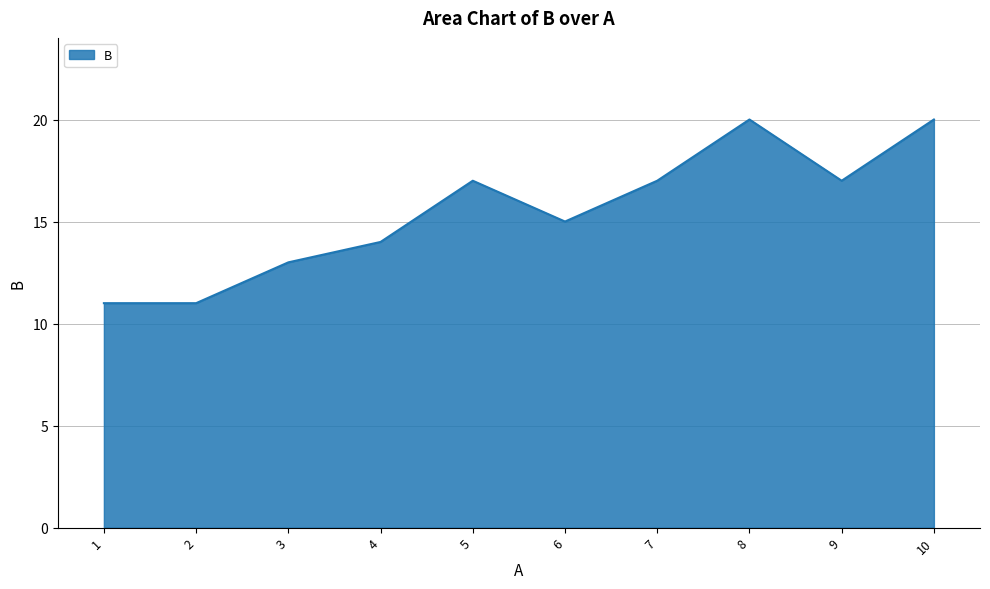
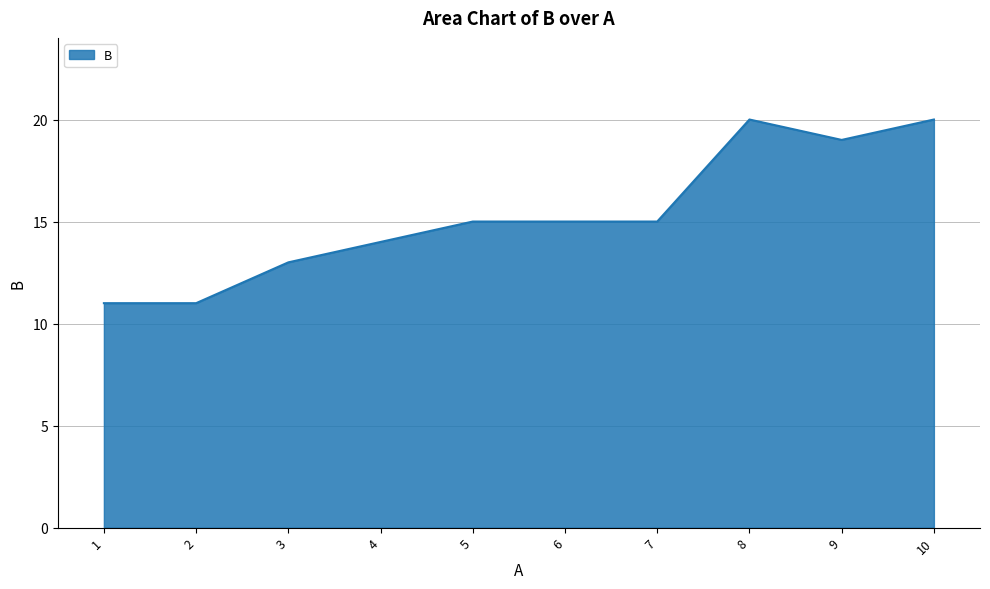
5: 17 -> 15
7: 17 -> 15
9: 17 -> 19
